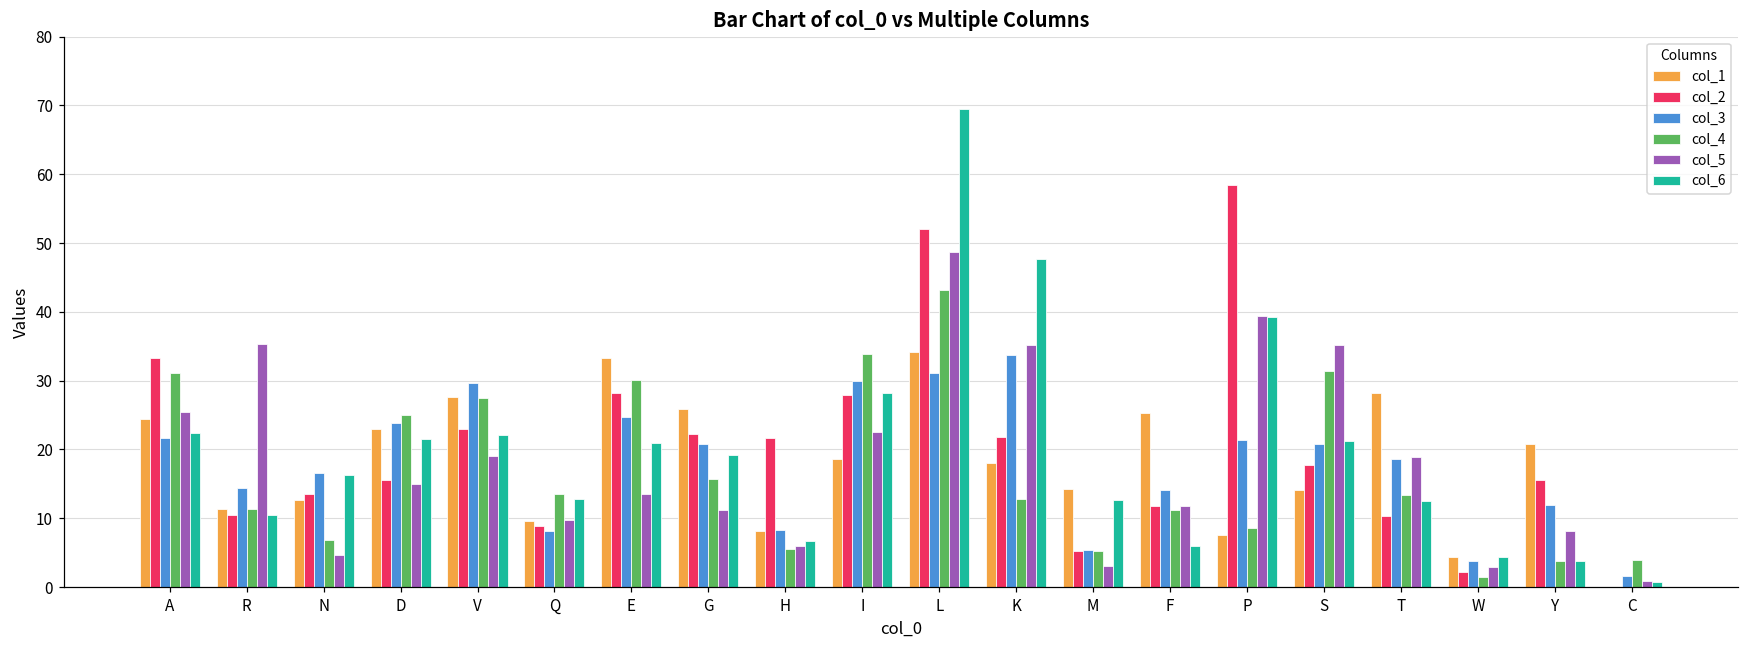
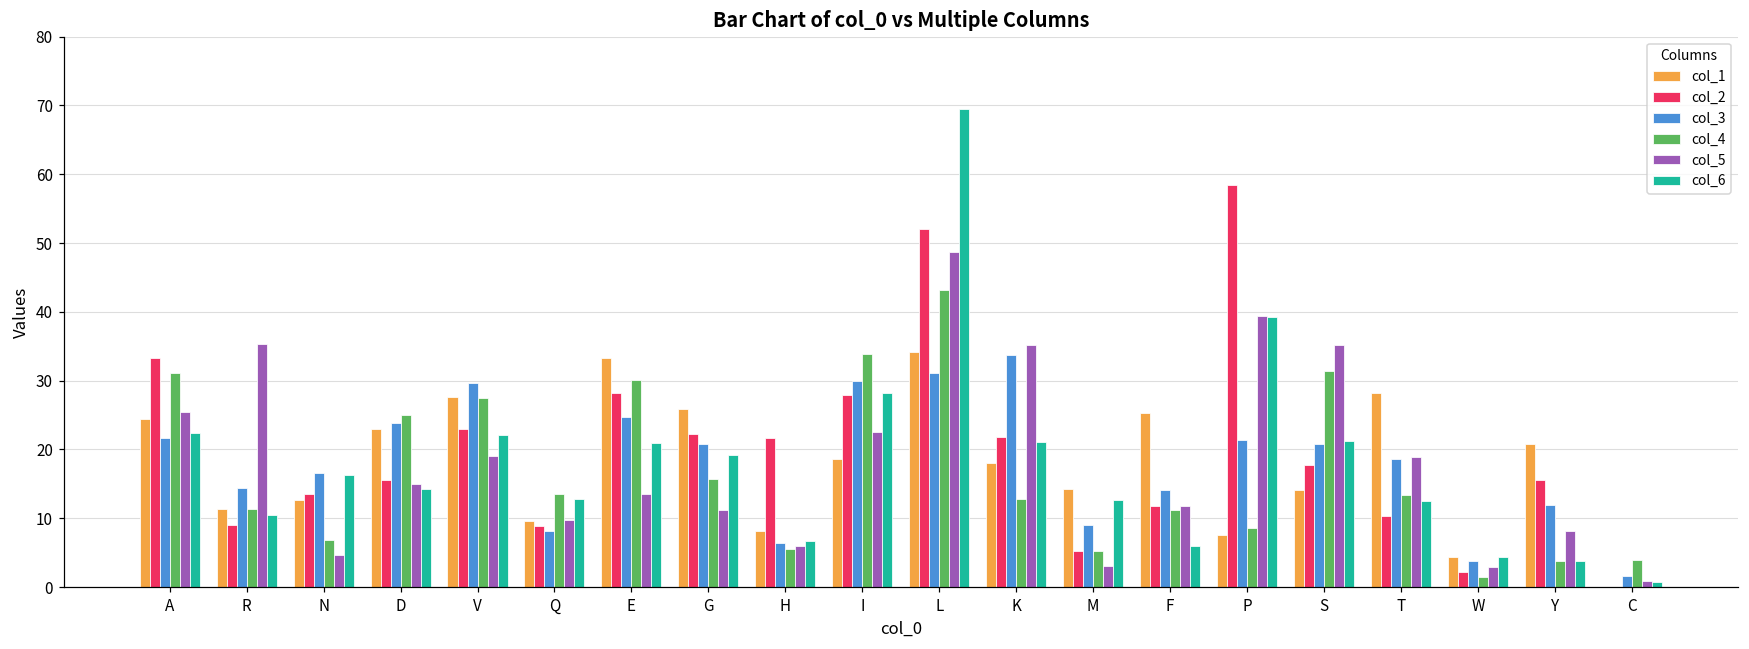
col_2, R: 11 -> 9
col_6, D: 22 -> 14
col_3, H: 8 -> 6
col_6, K: 48 -> 21
col_3, M: 5 -> 9
